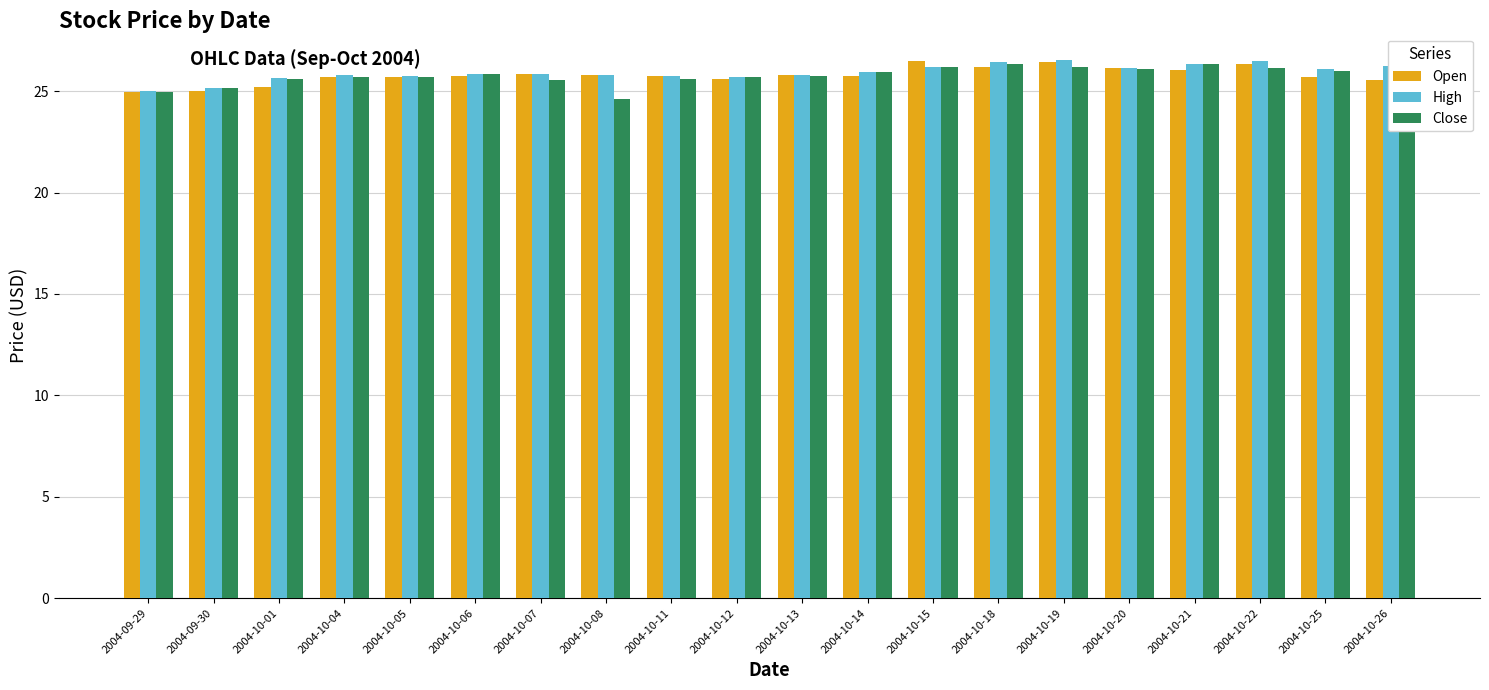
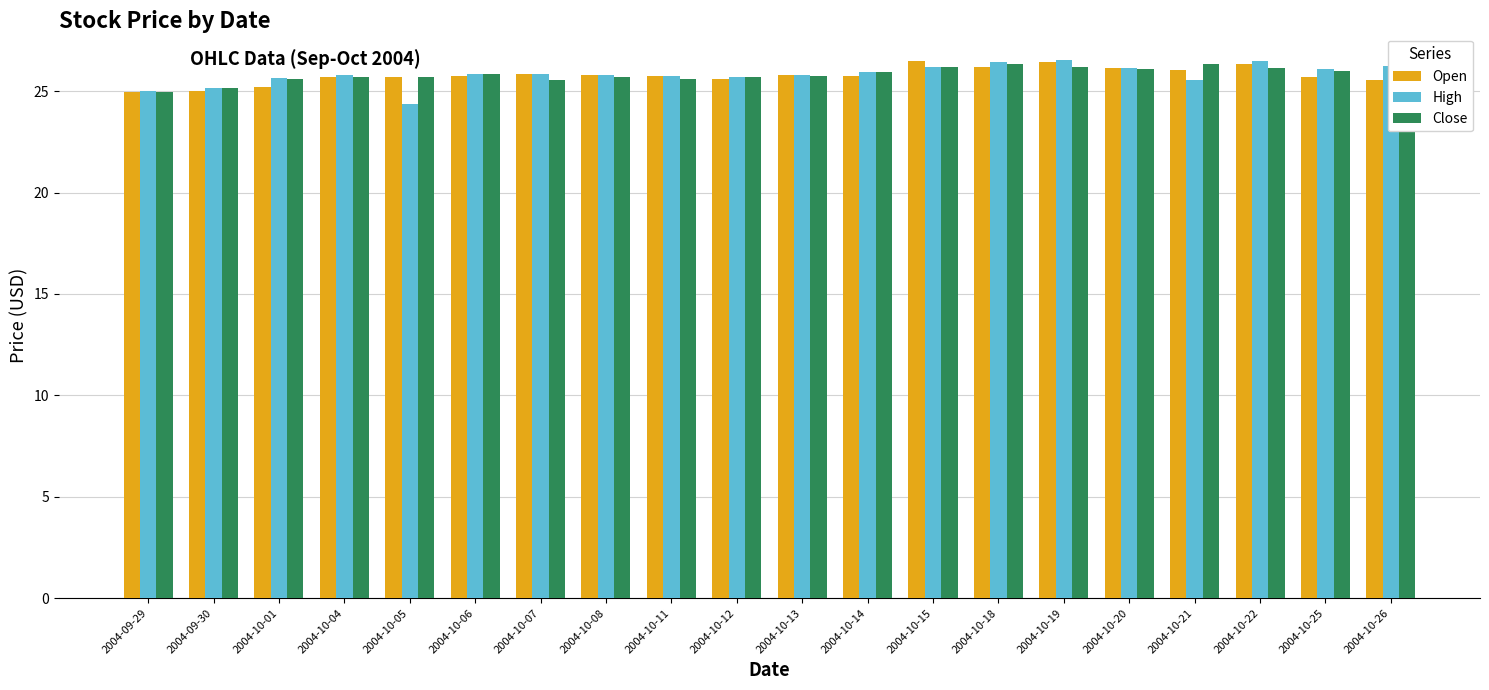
High, 2004-10-05: 25.8 -> 24.4
Close, 2004-10-08: 24.6 -> 25.7
High, 2004-10-21: 26.4 -> 25.6
